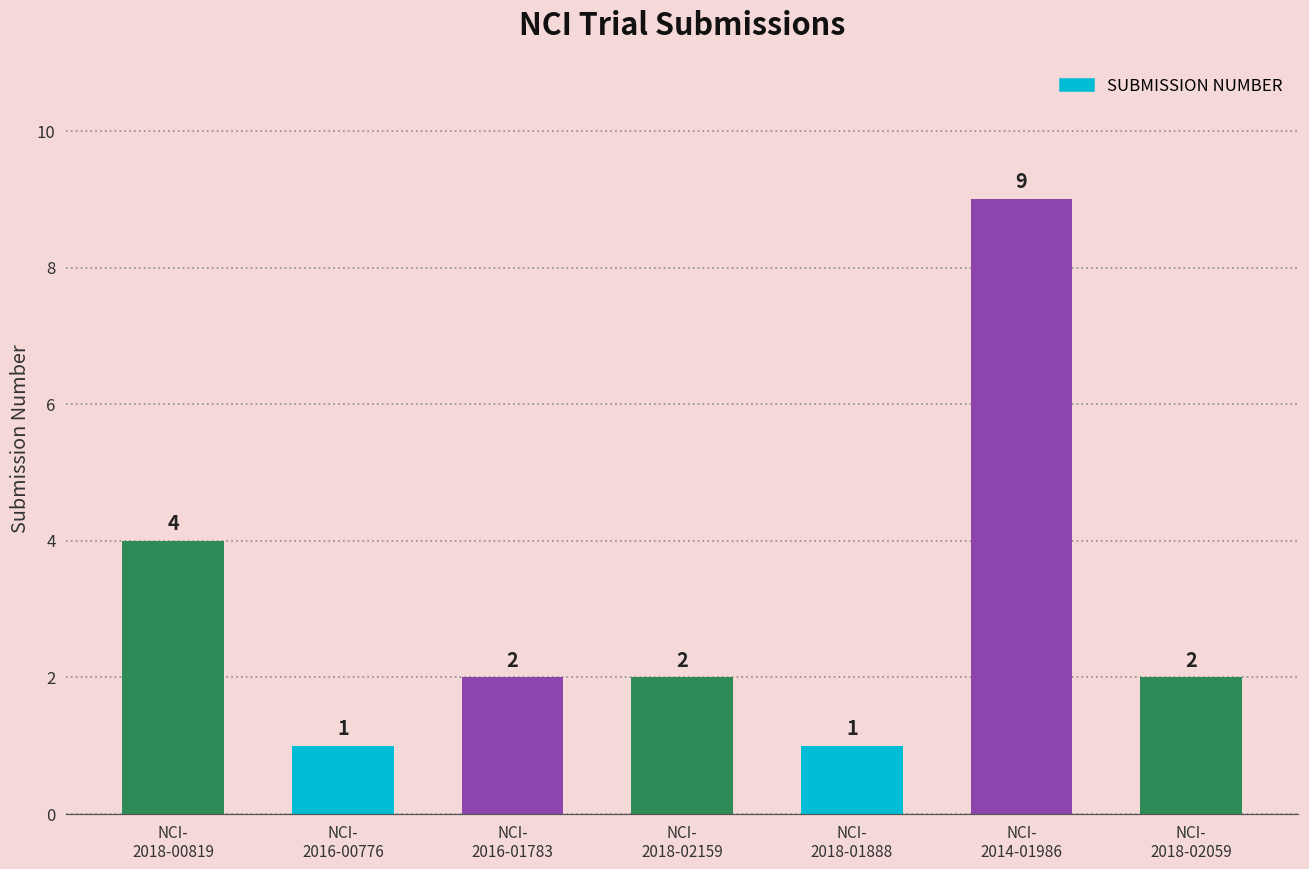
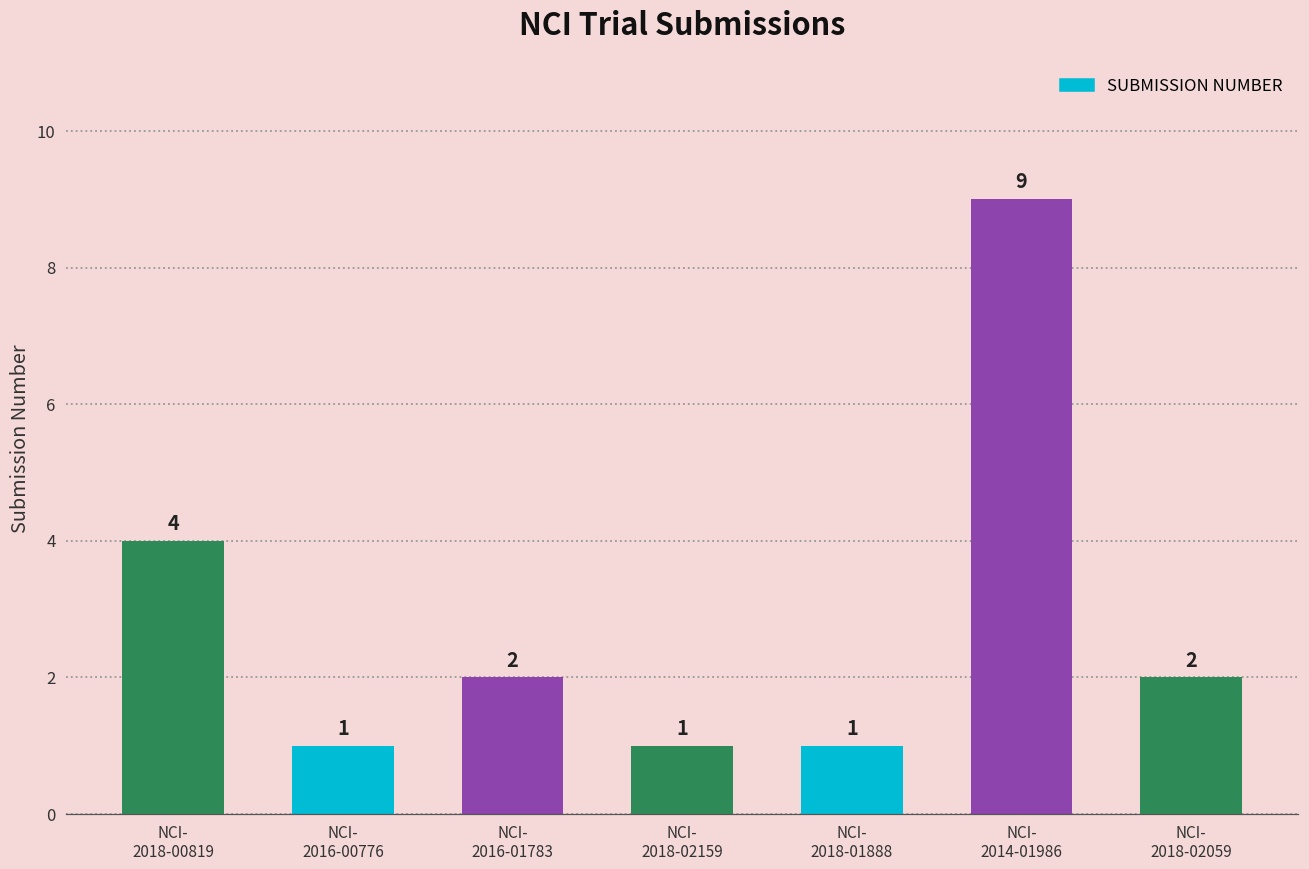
NCI- 2018-02159: 2 -> 1
